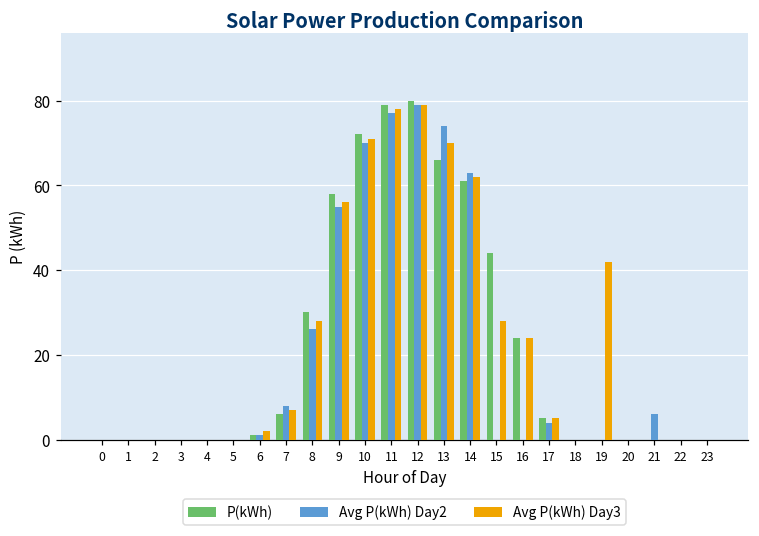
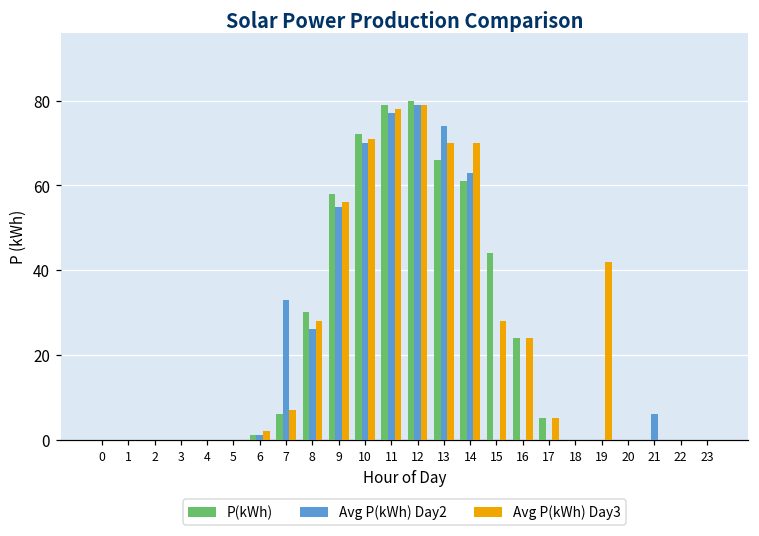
Avg P(kWh) Day2, 7: 8 -> 33
Avg P(kWh) Day3, 14: 62 -> 70
Avg P(kWh) Day2, 17: 4 -> 0
